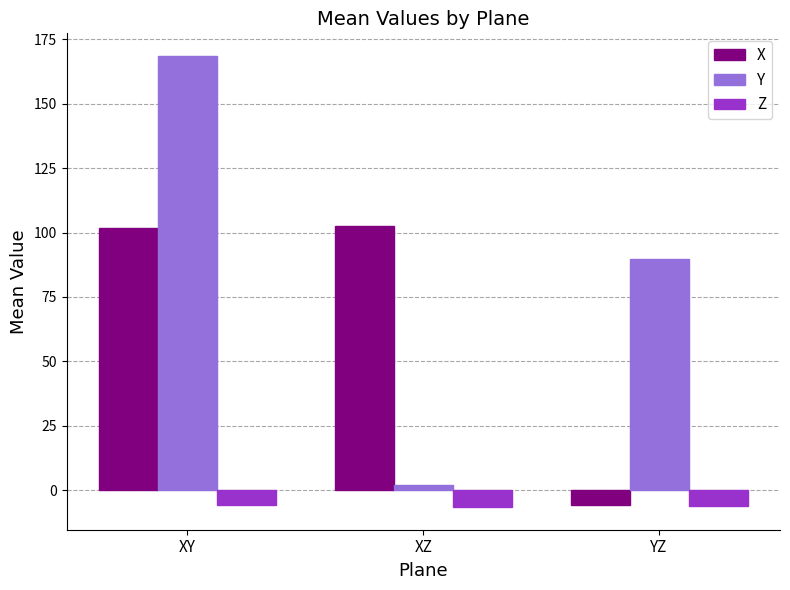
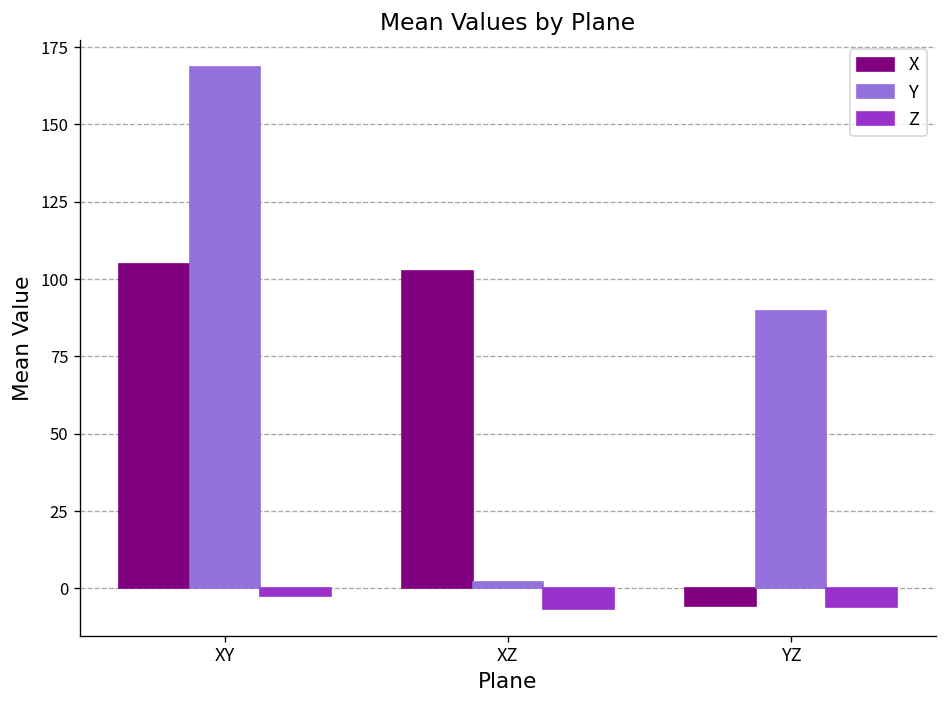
X, XY: 102 -> 105
Z, XY: -6 -> -2
